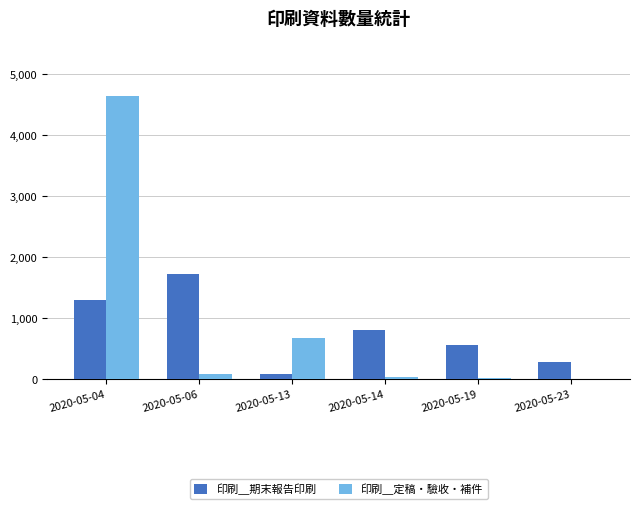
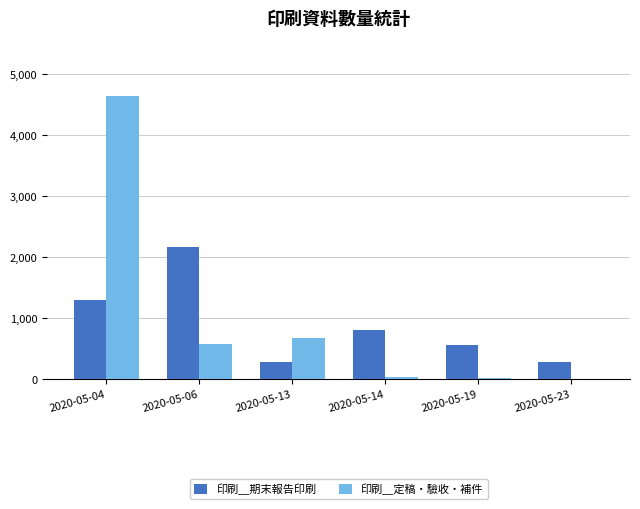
印刷＿期末報告印刷, 2020-05-06: 1,700 -> 2,200
印刷＿定稿・驗收・補件, 2020-05-06: 100 -> 600
印刷＿期末報告印刷, 2020-05-13: 100 -> 300
